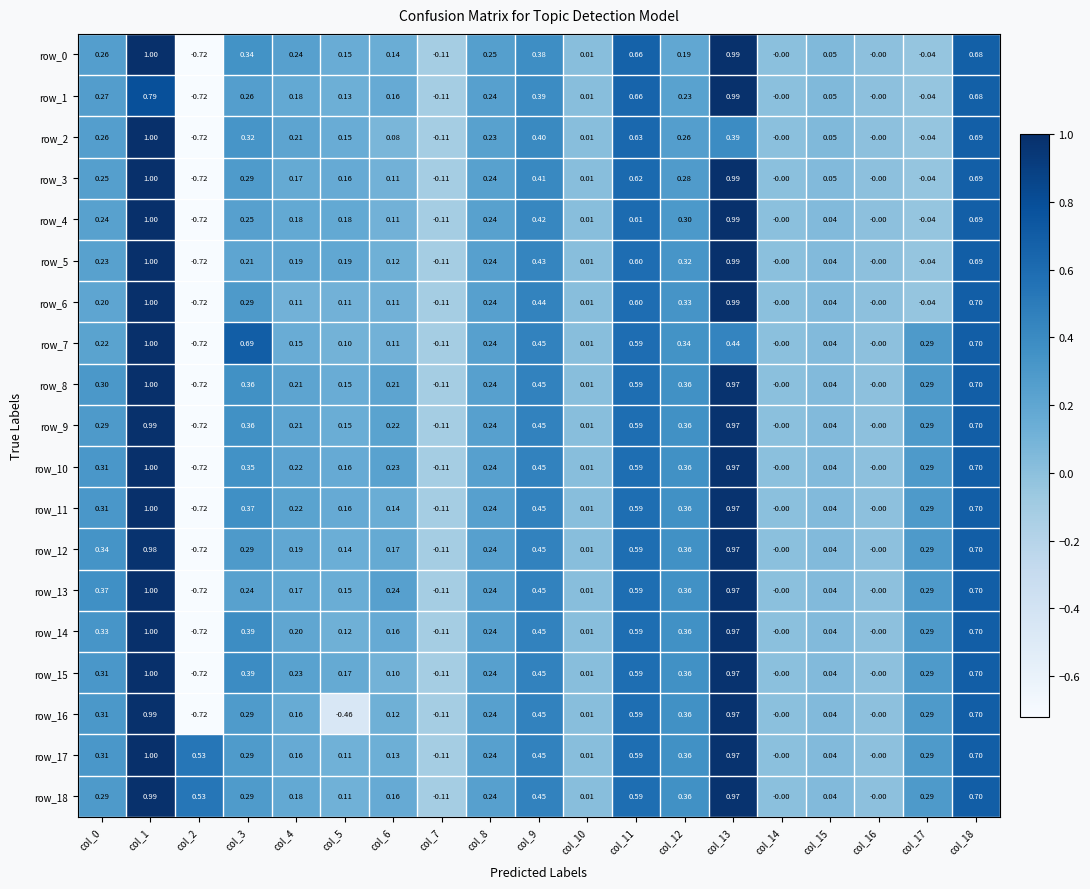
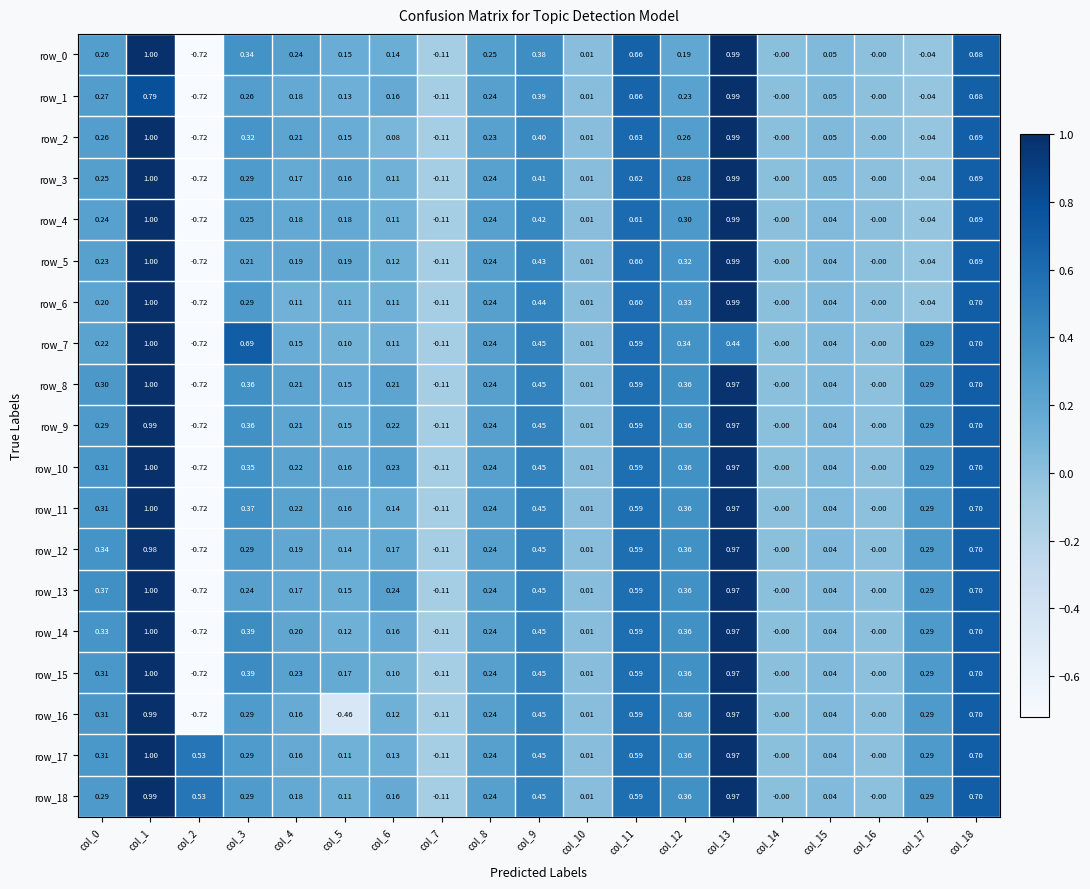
row_2, col_13: 0.39 -> 0.99
